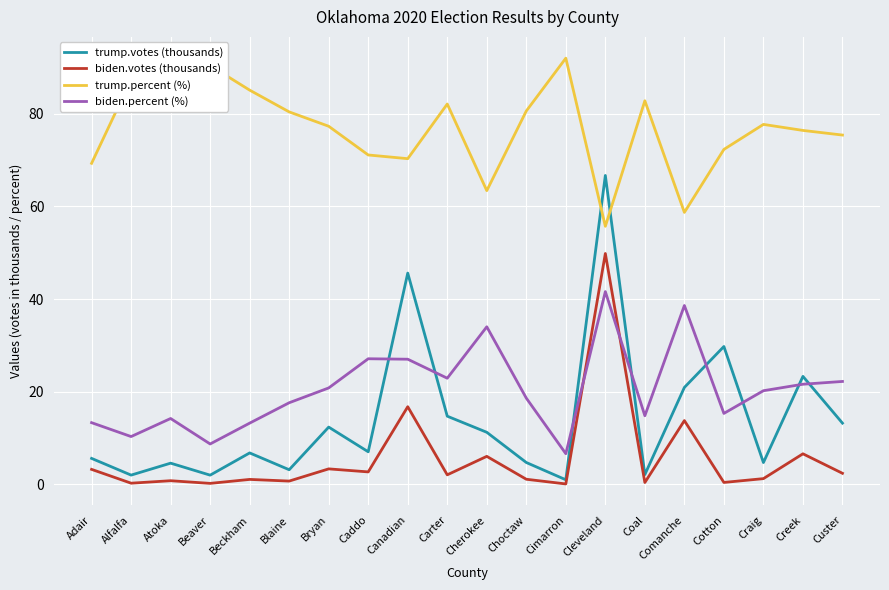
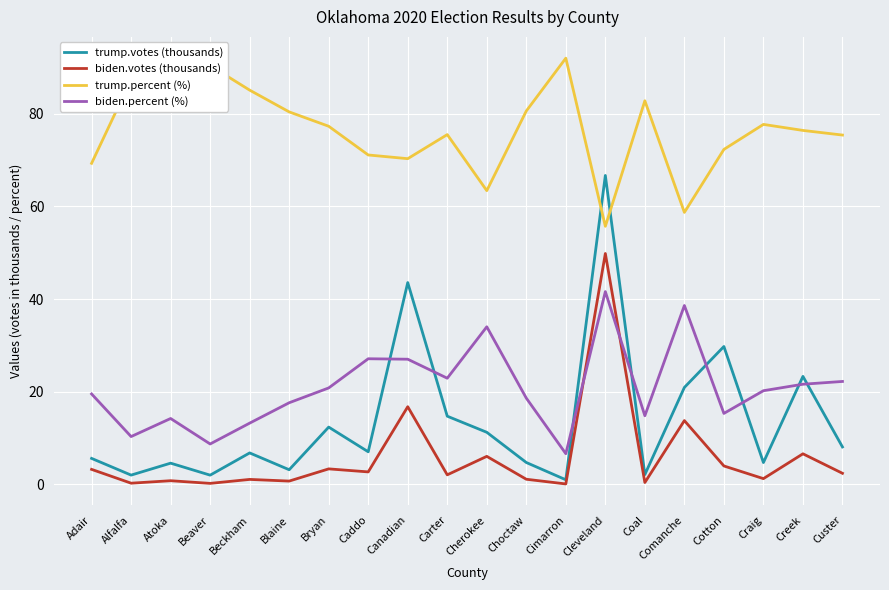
biden.percent (%), Adair: 13 -> 20
trump.votes (thousands), Canadian: 46 -> 44
trump.percent (%), Carter: 82 -> 76
biden.votes (thousands), Cotton: 0 -> 4
trump.votes (thousands), Custer: 13 -> 8
